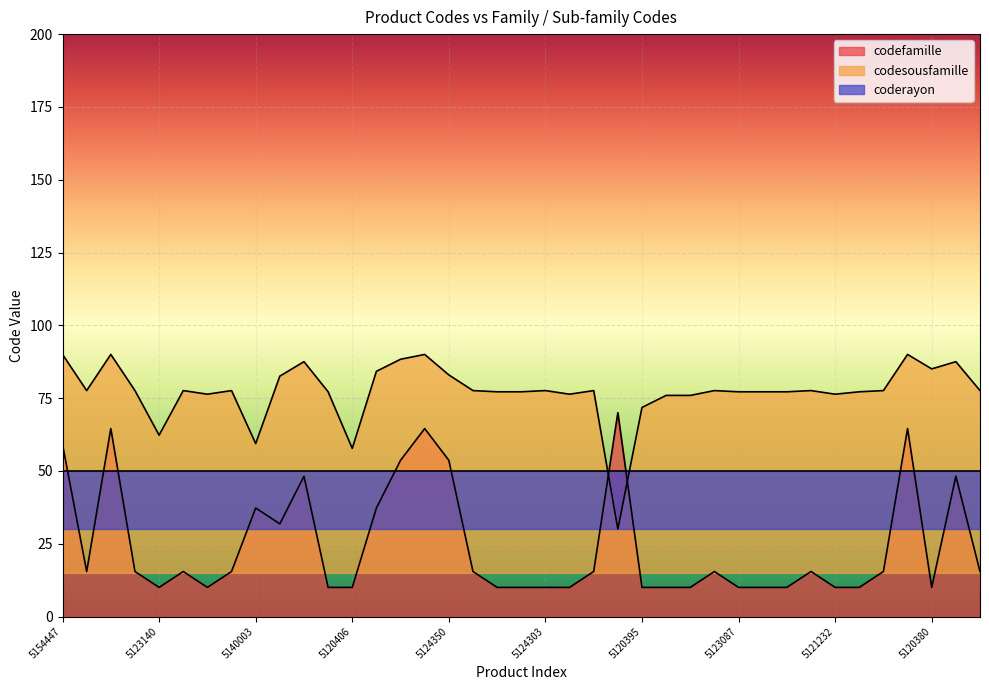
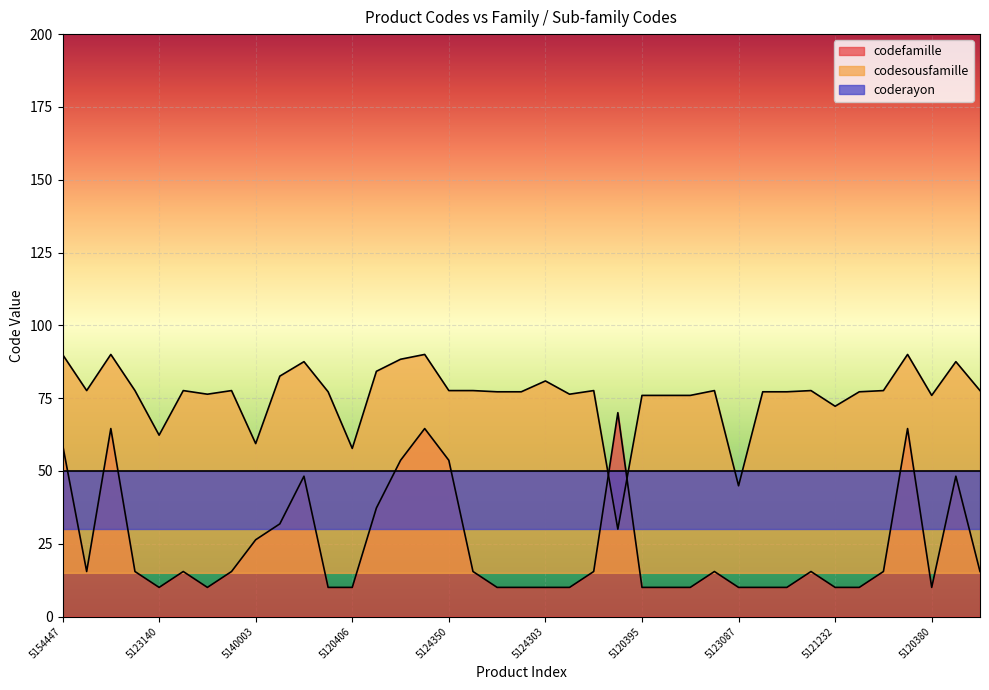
codefamille, 5140003: 37 -> 26
codesousfamille, 5124350: 83 -> 78
codesousfamille, 5124303: 78 -> 81
codesousfamille, 5120395: 72 -> 76
codesousfamille, 5123087: 77 -> 45
codesousfamille, 5121232: 76 -> 72
codesousfamille, 5120380: 85 -> 76
